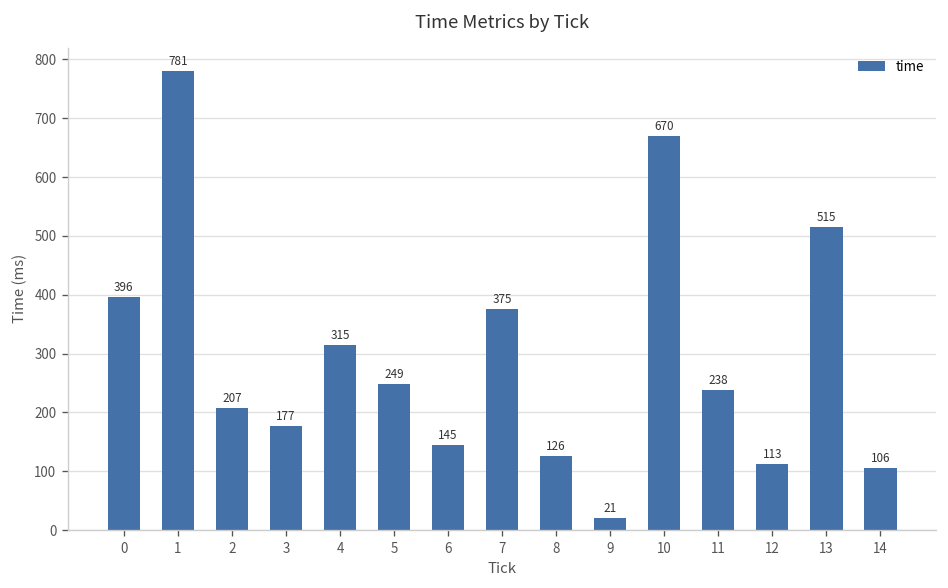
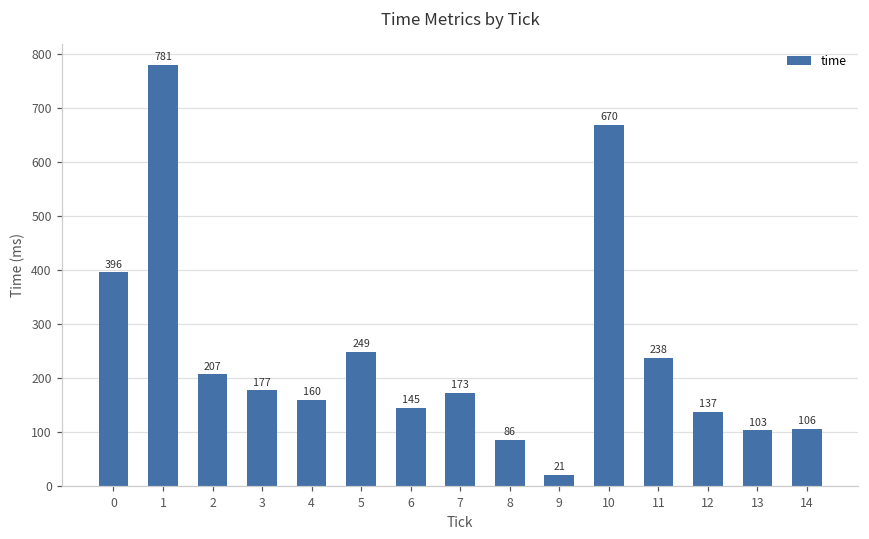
4: 315 -> 160
7: 375 -> 173
8: 126 -> 86
12: 113 -> 137
13: 515 -> 103
